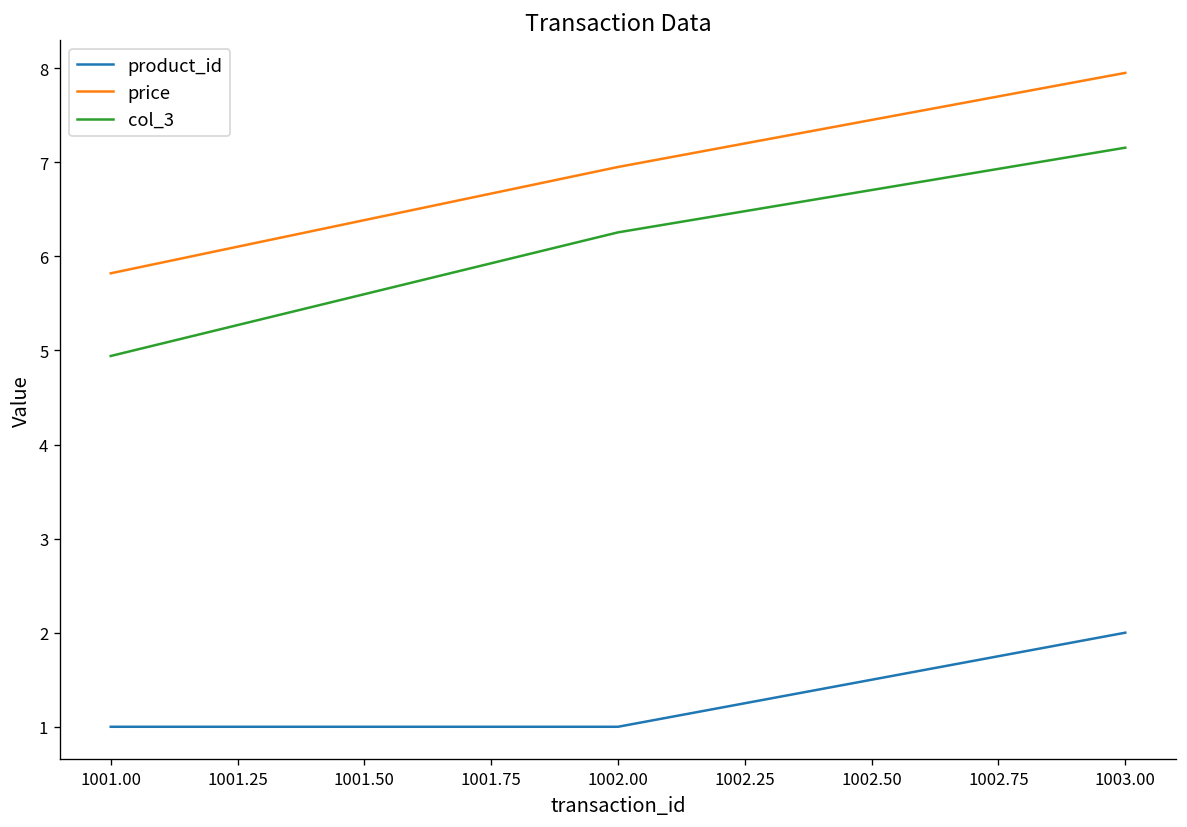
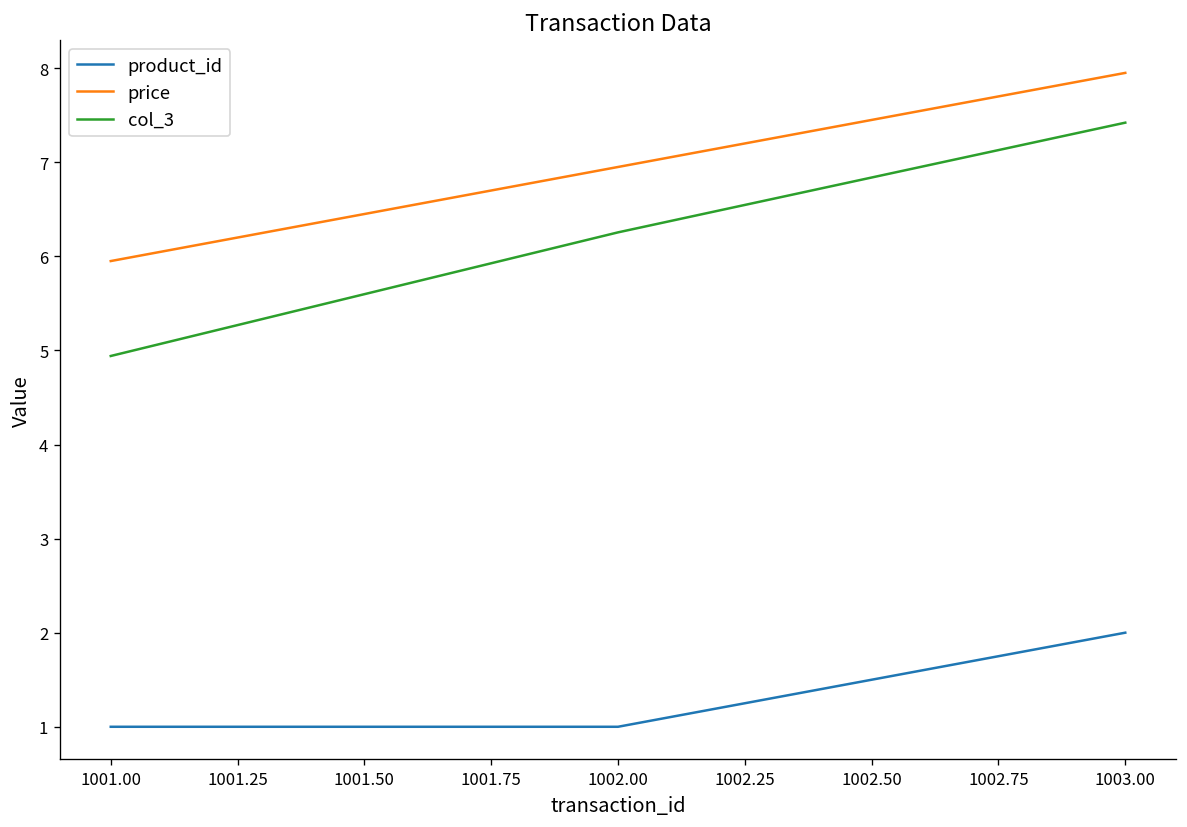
price, 1001.00: 5.8 -> 6.0
col_3, 1003.00: 7.2 -> 7.4
